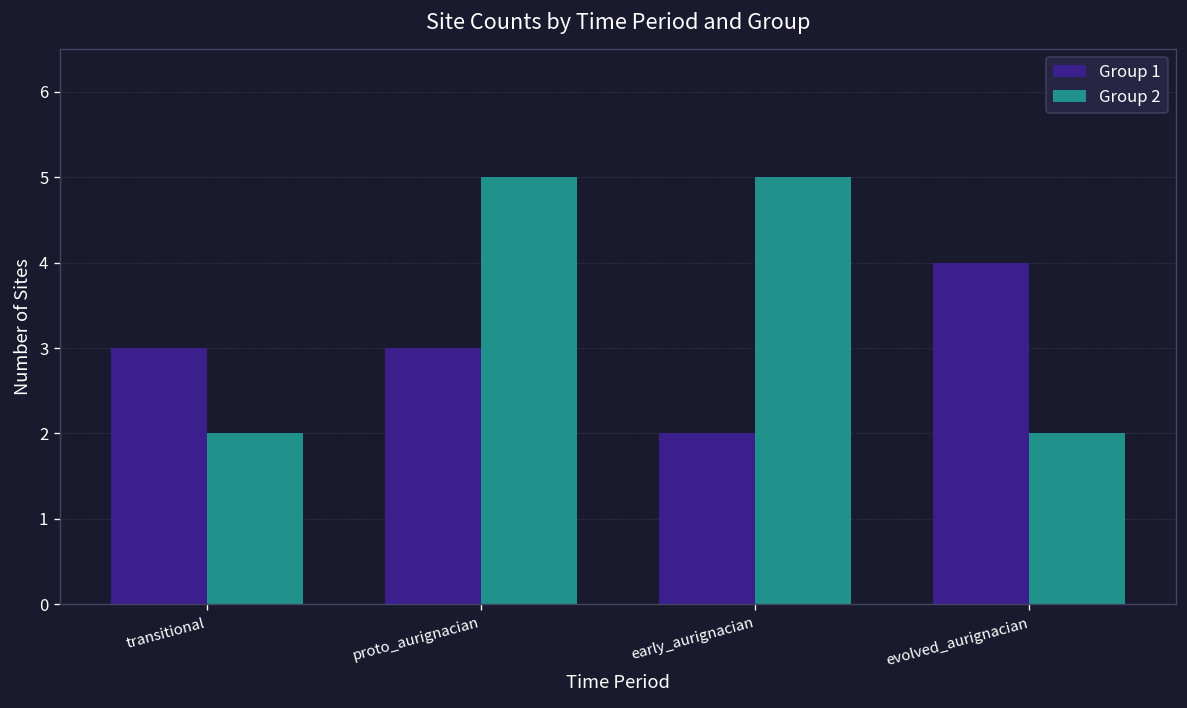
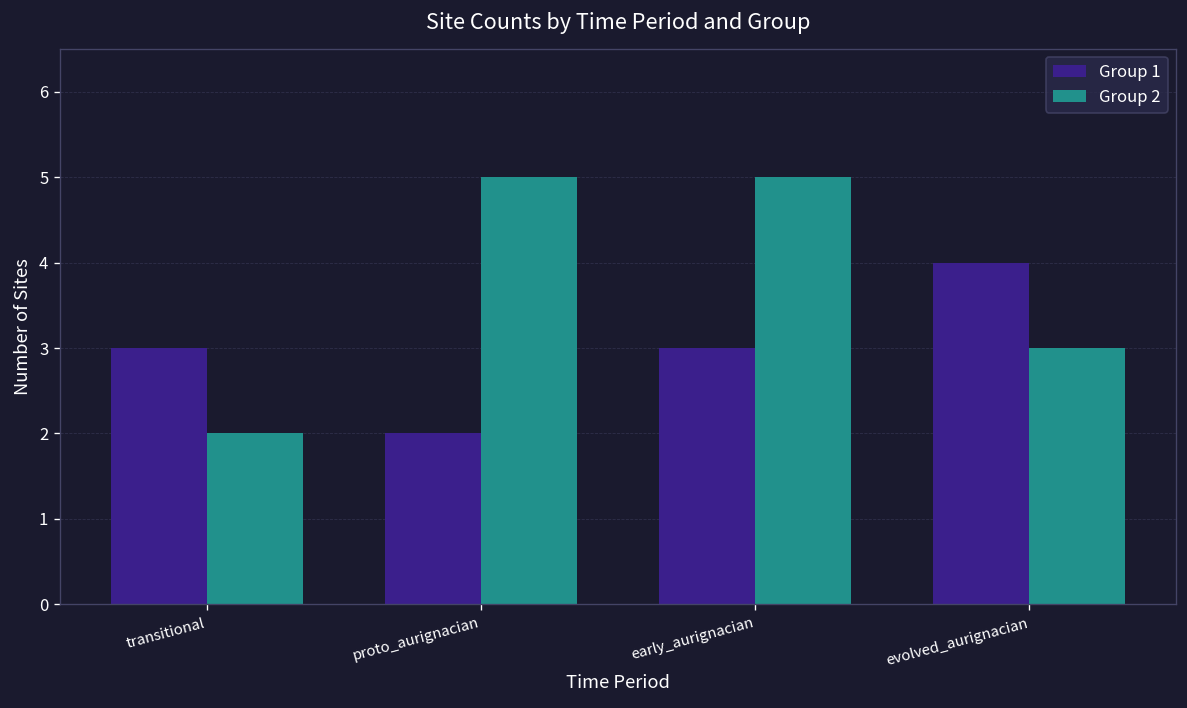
Group 1, proto_aurignacian: 3 -> 2
Group 1, early_aurignacian: 2 -> 3
Group 2, evolved_aurignacian: 2 -> 3
